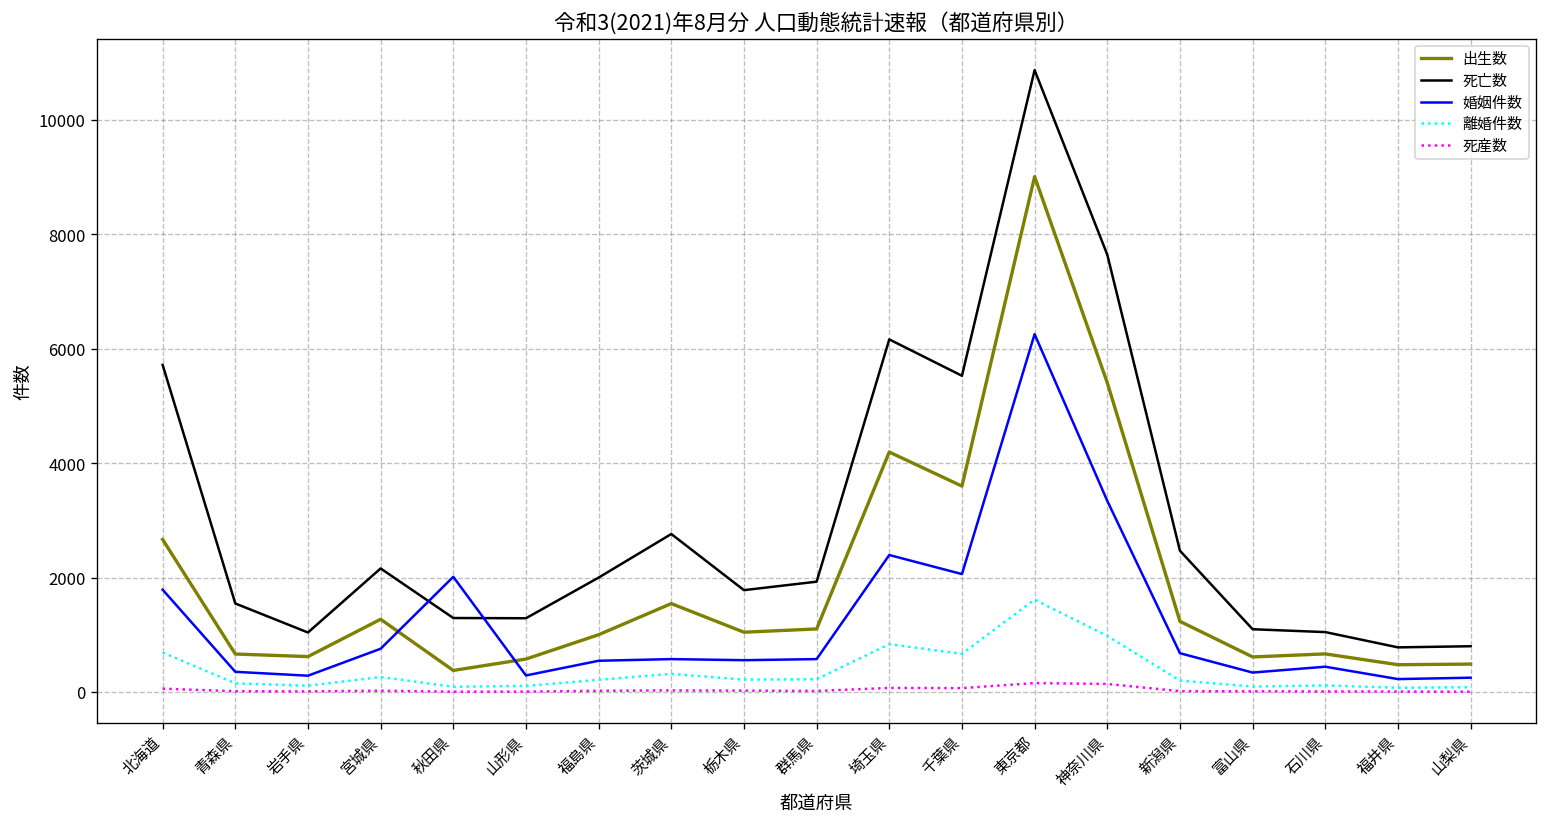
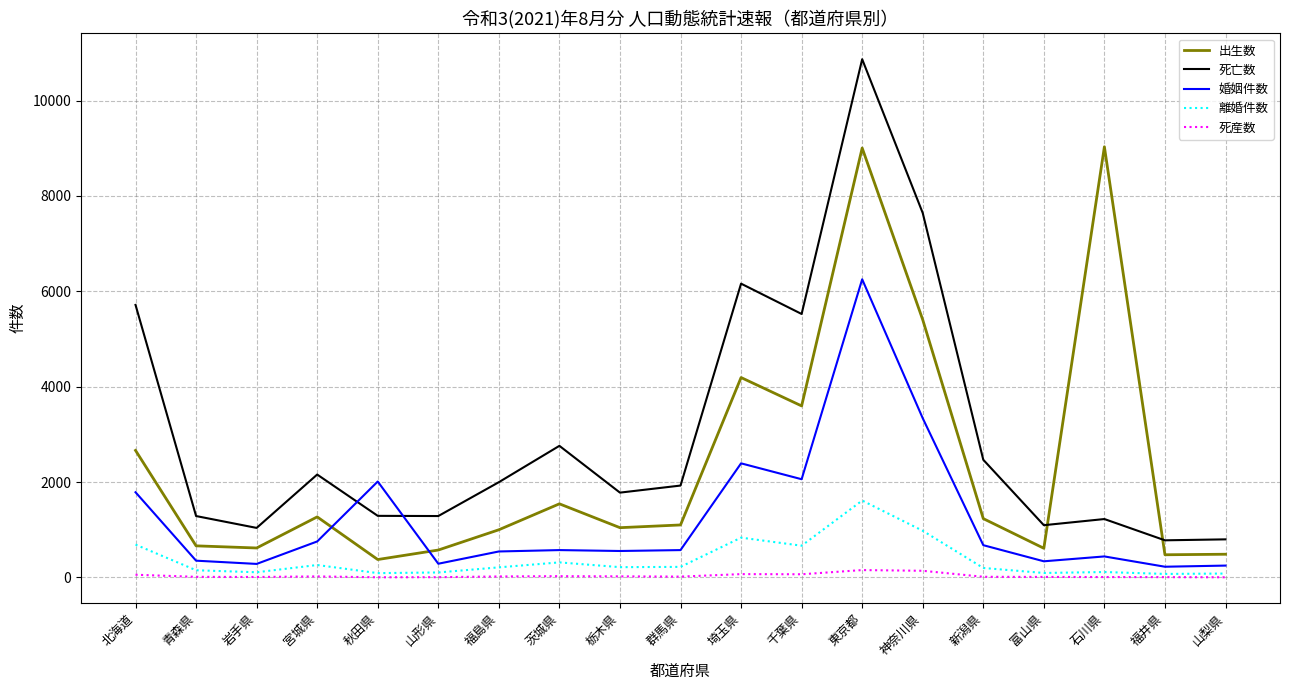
死亡数, 青森県: 1500 -> 1300
出生数, 石川県: 700 -> 9000
死亡数, 石川県: 1000 -> 1200
